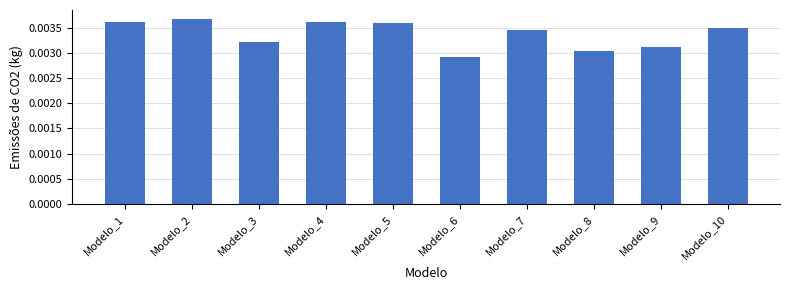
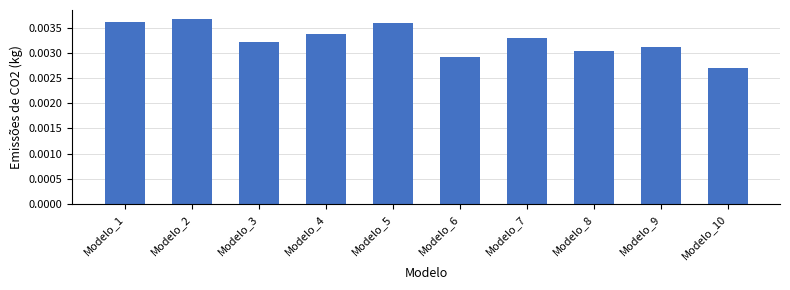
Modelo_4: 0.0036 -> 0.0034
Modelo_7: 0.0035 -> 0.0033
Modelo_10: 0.0035 -> 0.0027
